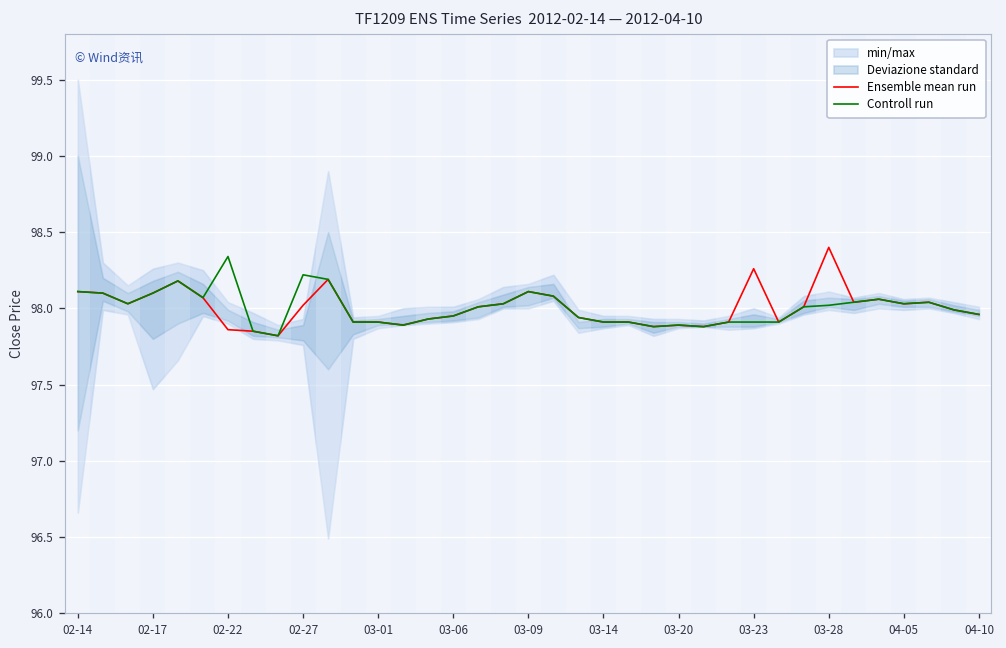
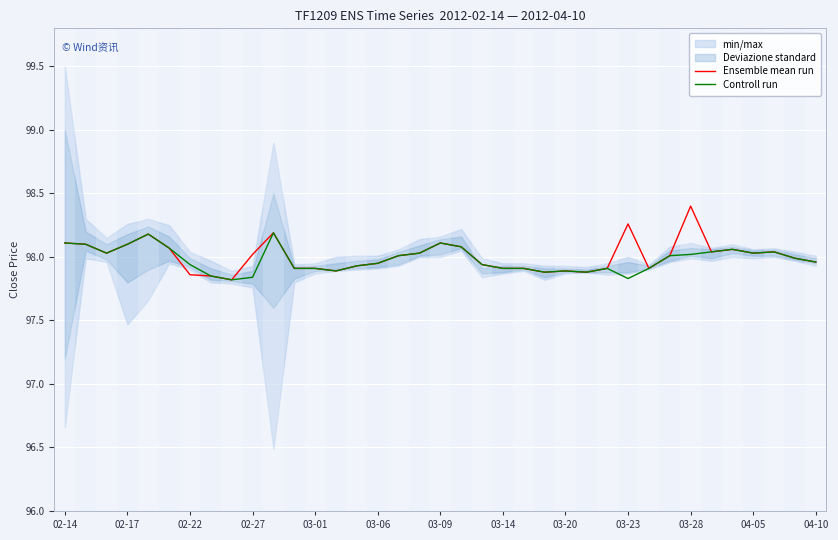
Controll run, 02-22: 98.34 -> 97.94
Controll run, 02-27: 98.22 -> 97.84
Controll run, 03-23: 97.91 -> 97.83
